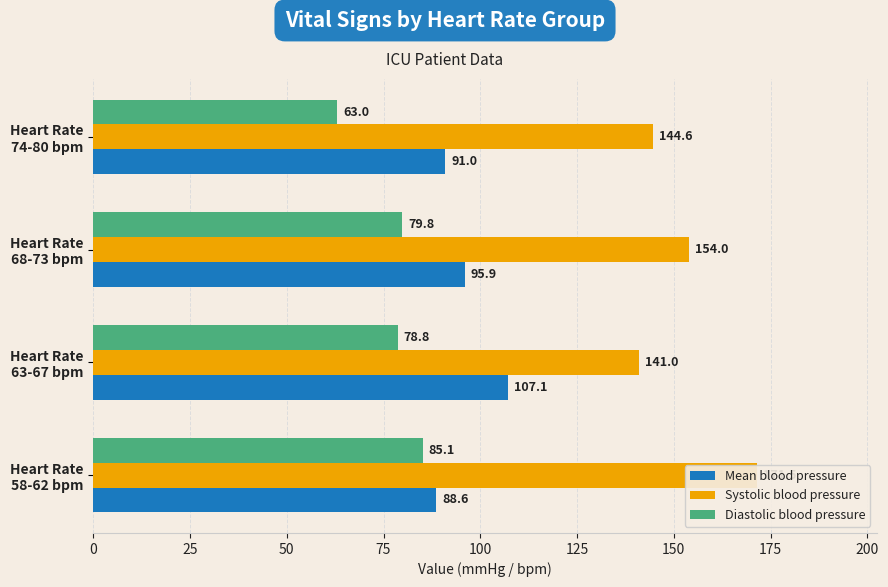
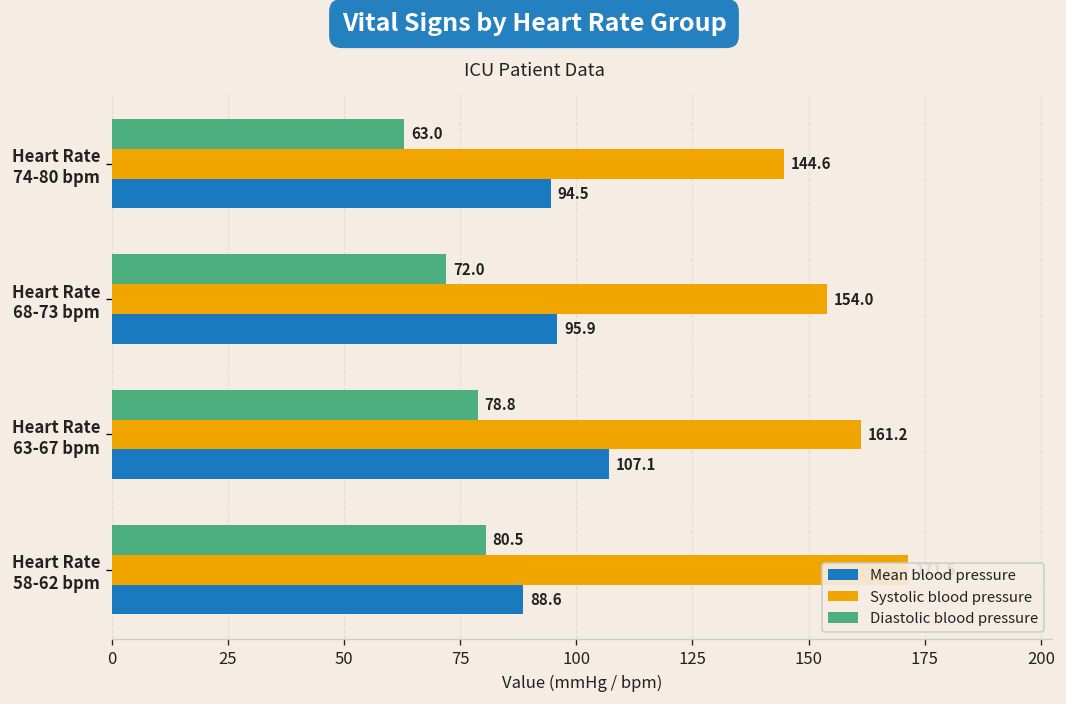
Mean blood pressure, Heart Rate 74-80 bpm: 91.0 -> 94.5
Diastolic blood pressure, Heart Rate 68-73 bpm: 79.8 -> 72.0
Systolic blood pressure, Heart Rate 63-67 bpm: 141.0 -> 161.2
Diastolic blood pressure, Heart Rate 58-62 bpm: 85.1 -> 80.5
